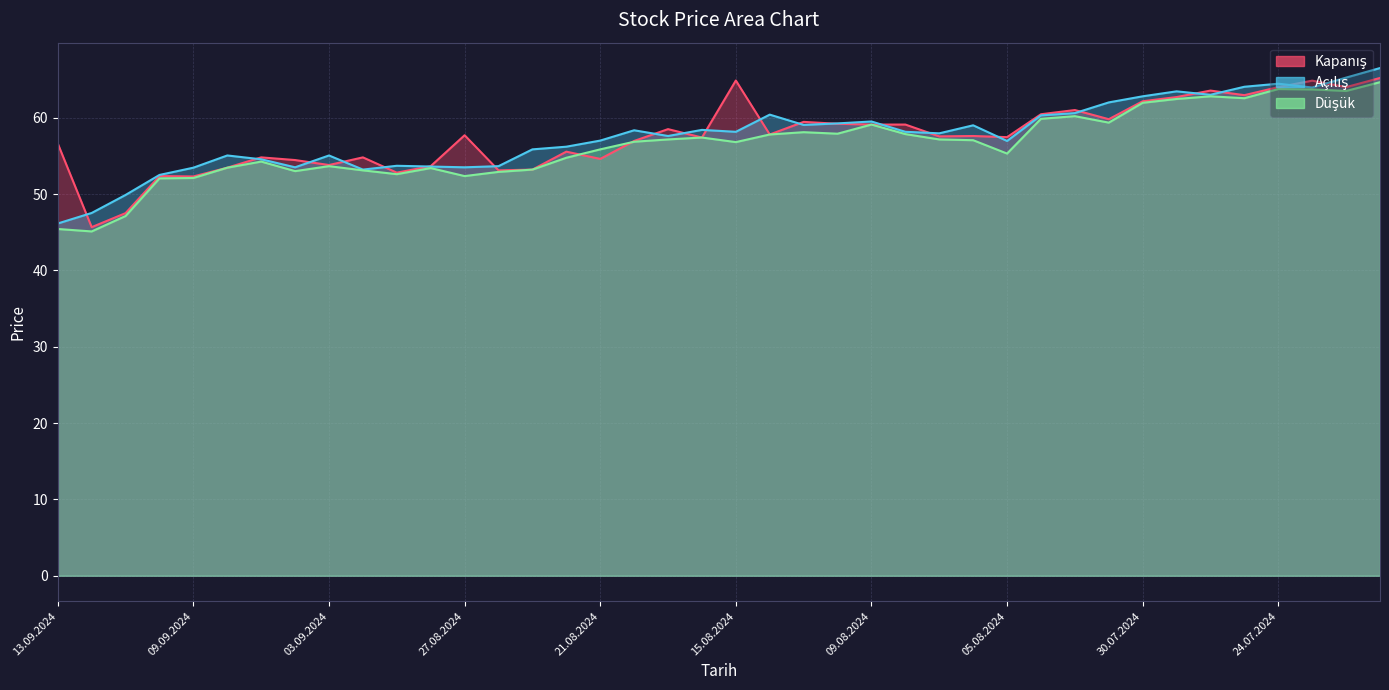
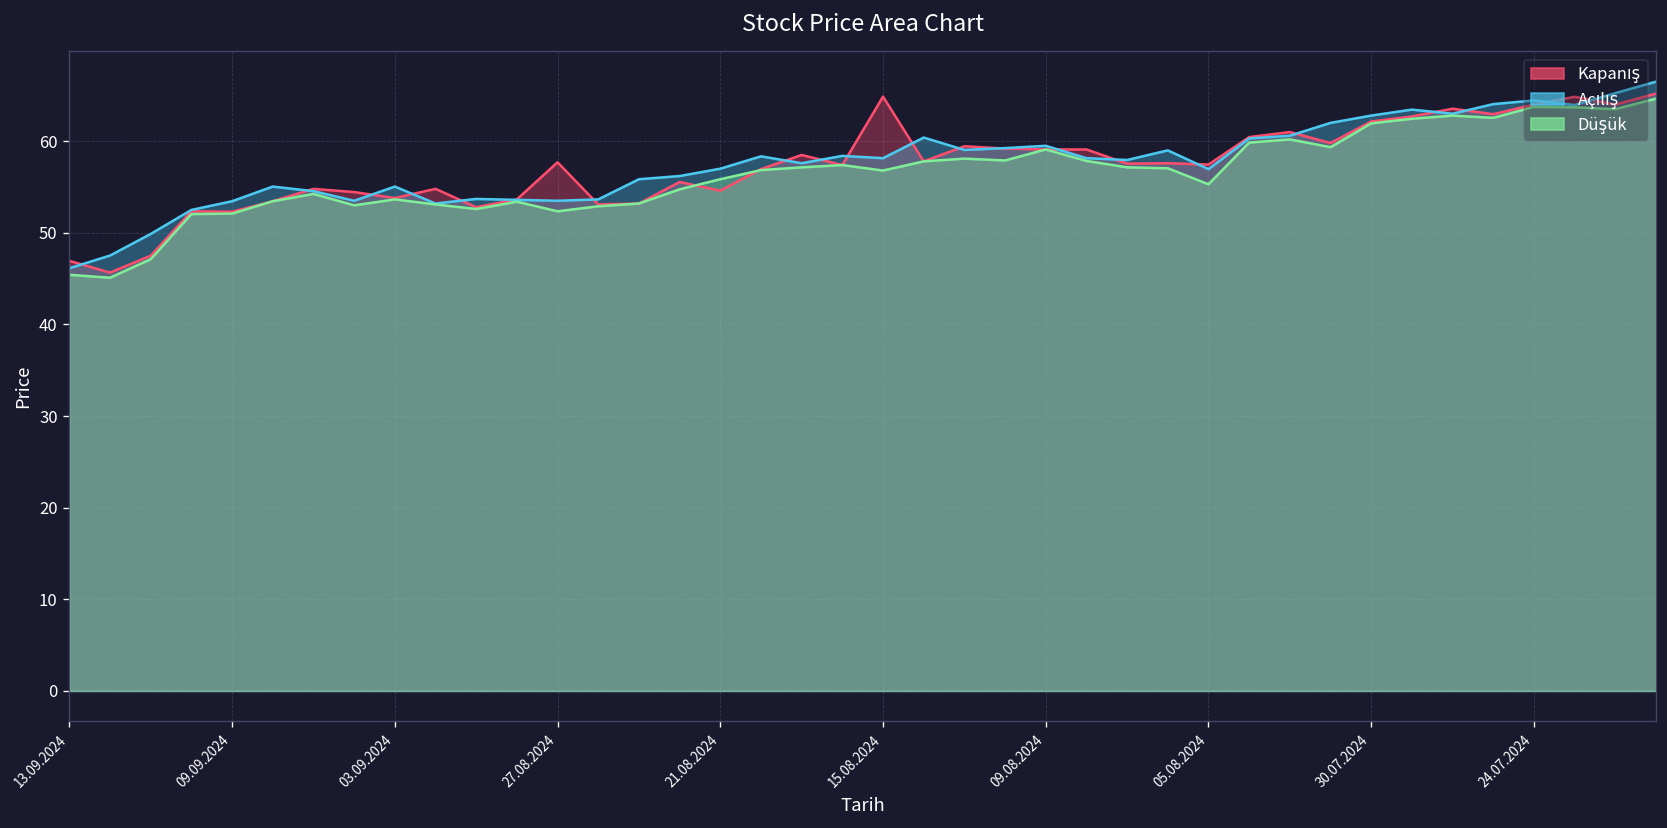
Kapanış, 13.09.2024: 57 -> 47
